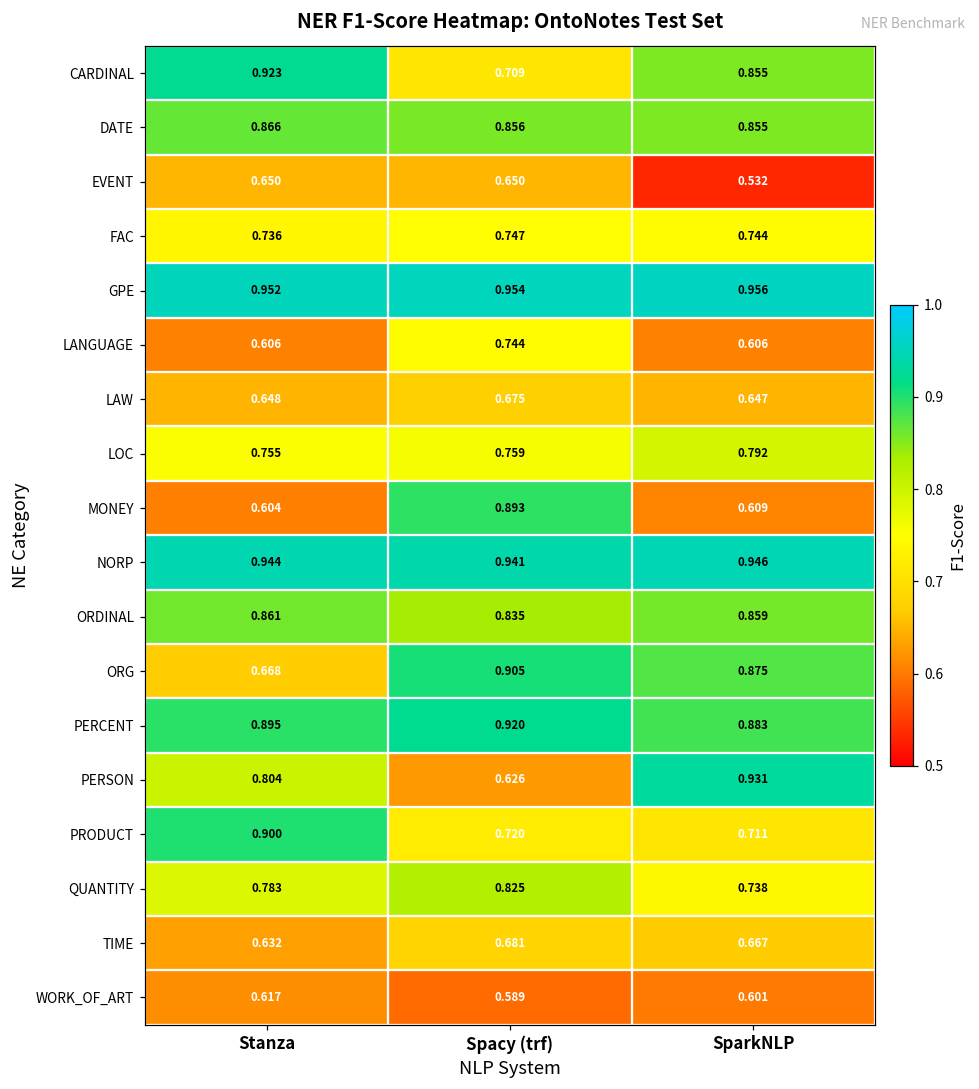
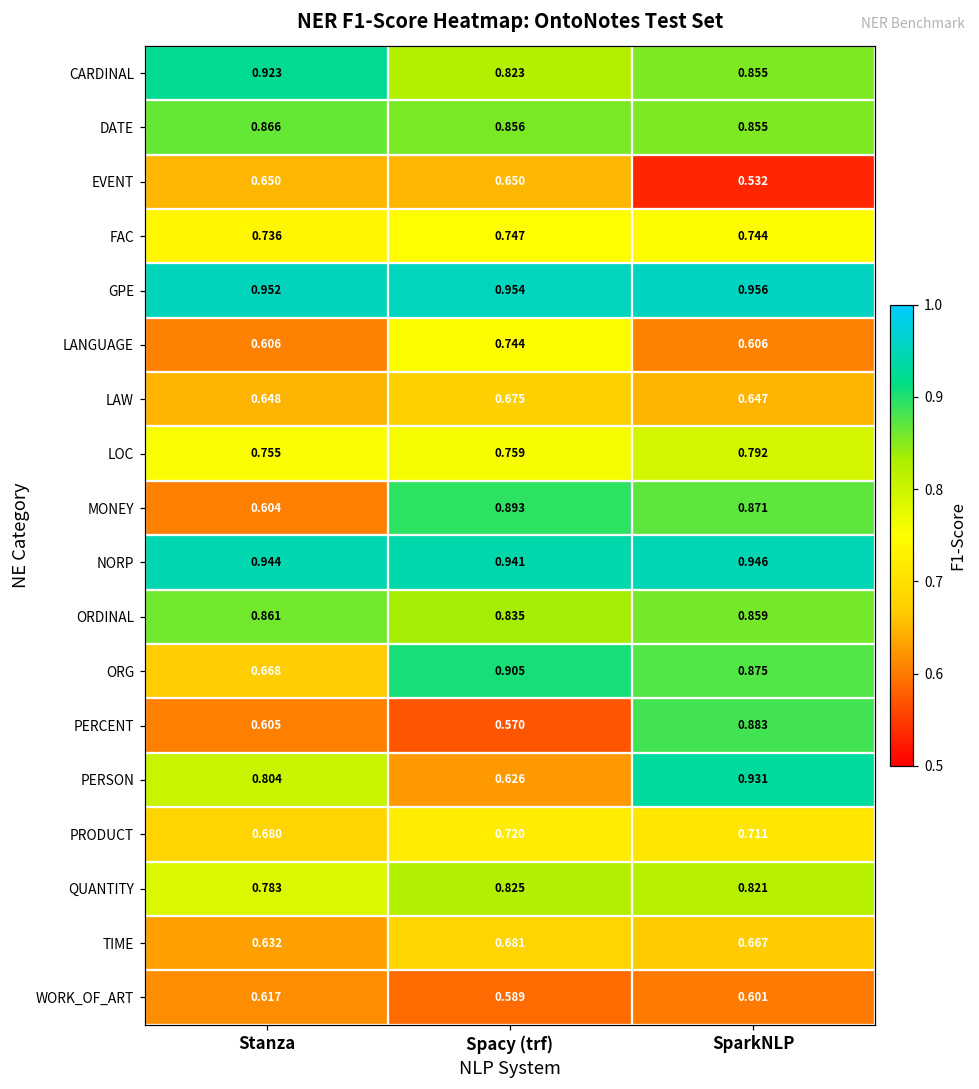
CARDINAL, Spacy (trf): 0.709 -> 0.823
MONEY, SparkNLP: 0.609 -> 0.871
PERCENT, Stanza: 0.895 -> 0.605
PERCENT, Spacy (trf): 0.920 -> 0.570
PRODUCT, Stanza: 0.900 -> 0.680
QUANTITY, SparkNLP: 0.738 -> 0.821
